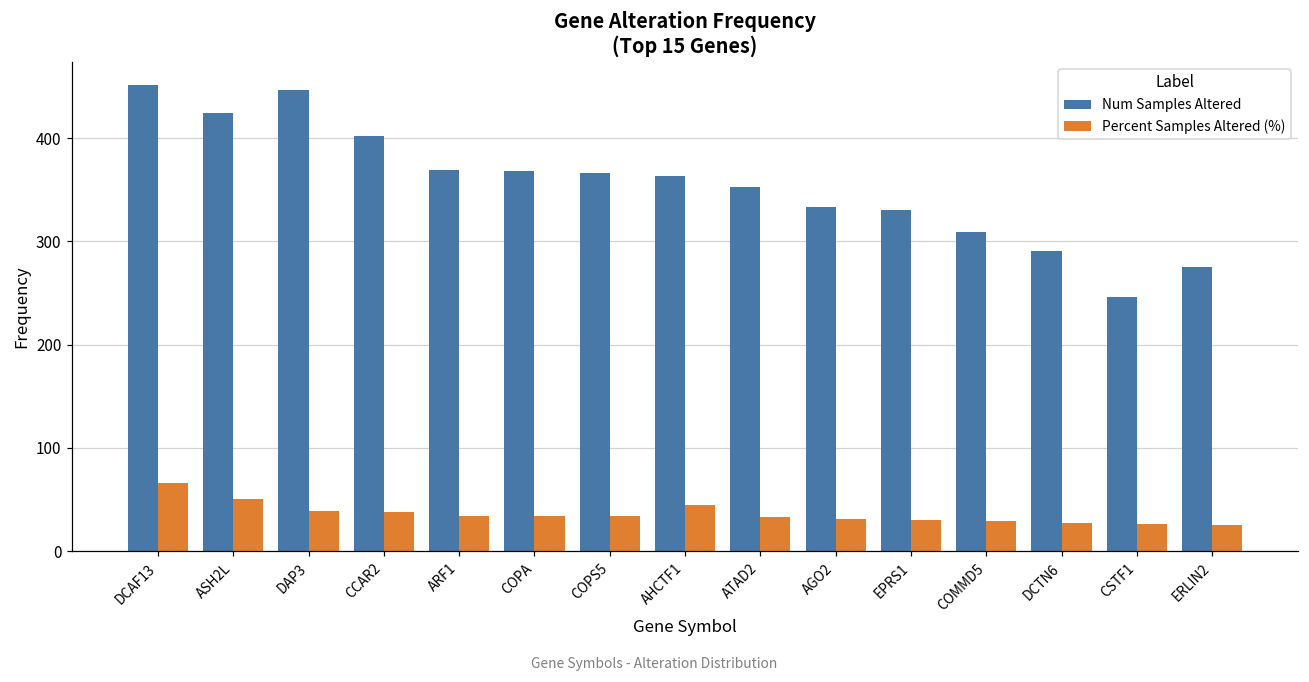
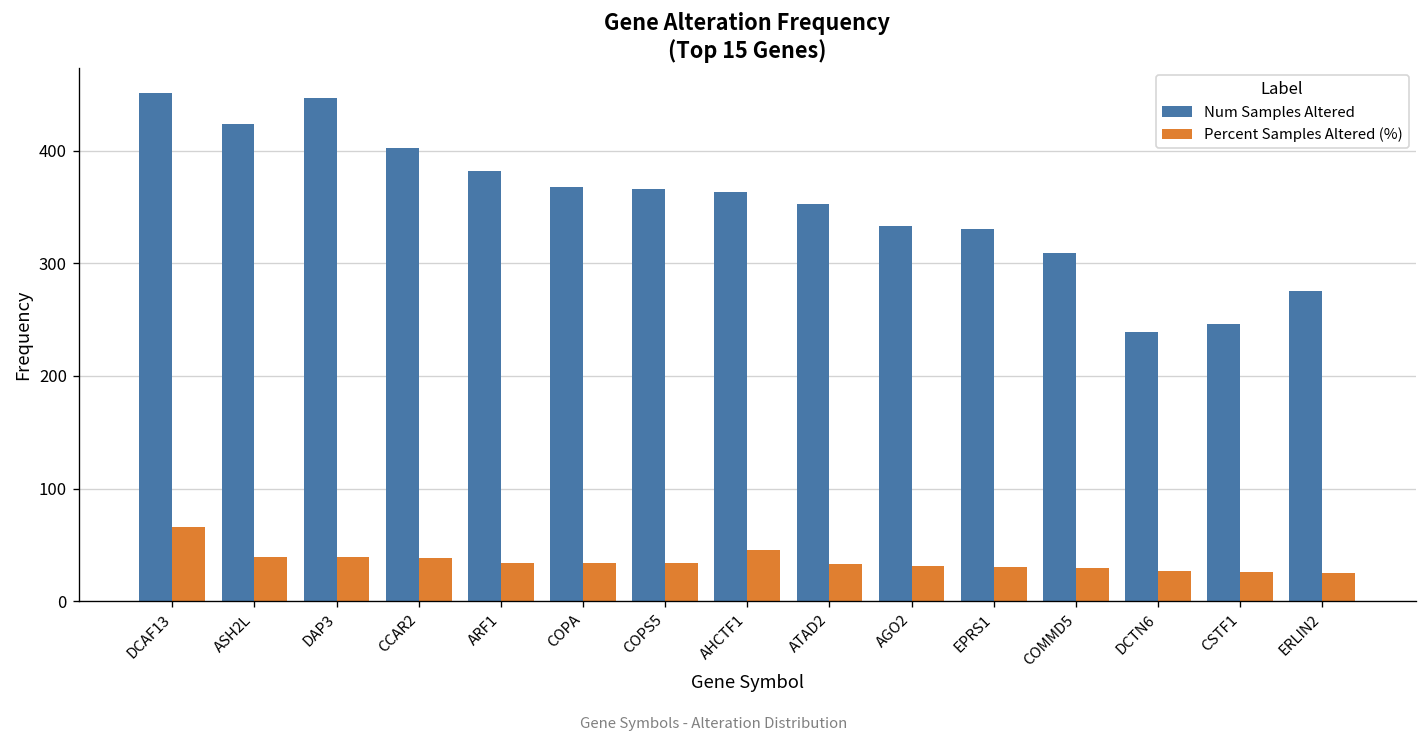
Percent Samples Altered (%), ASH2L: 50 -> 40
Num Samples Altered, ARF1: 370 -> 380
Num Samples Altered, DCTN6: 290 -> 240
